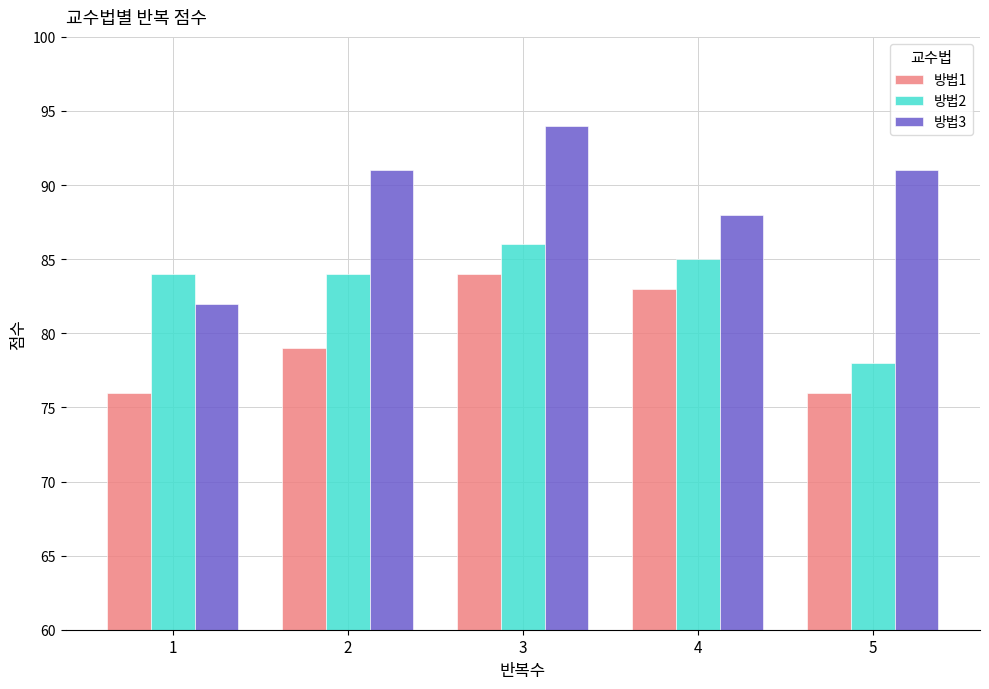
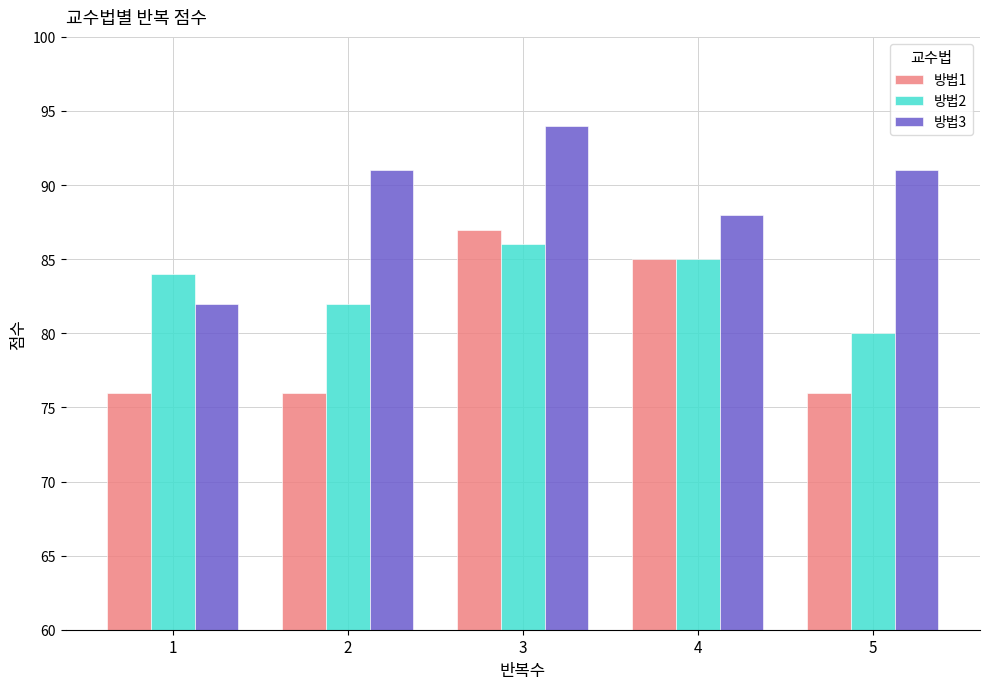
방법1, 2: 79 -> 76
방법2, 2: 84 -> 82
방법1, 3: 84 -> 87
방법1, 4: 83 -> 85
방법2, 5: 78 -> 80
